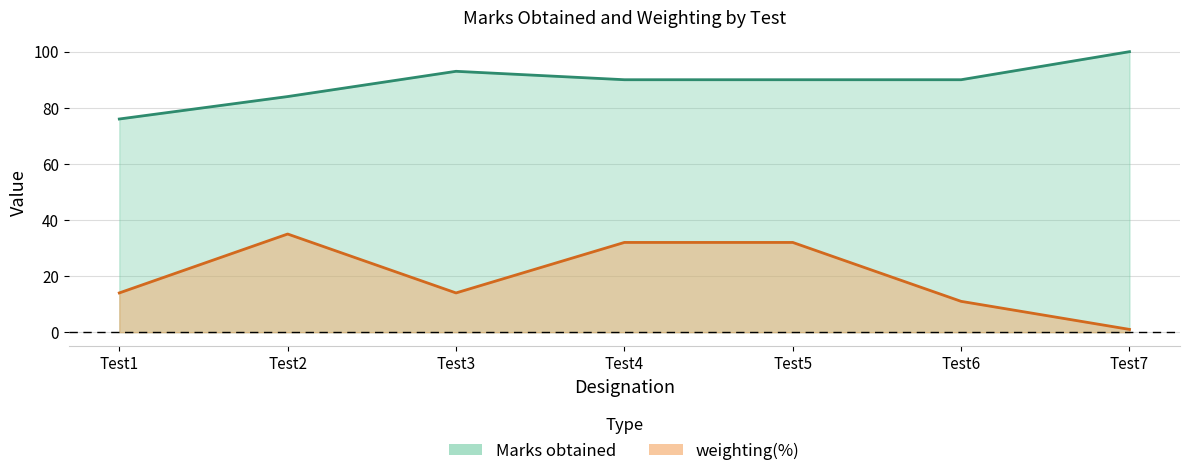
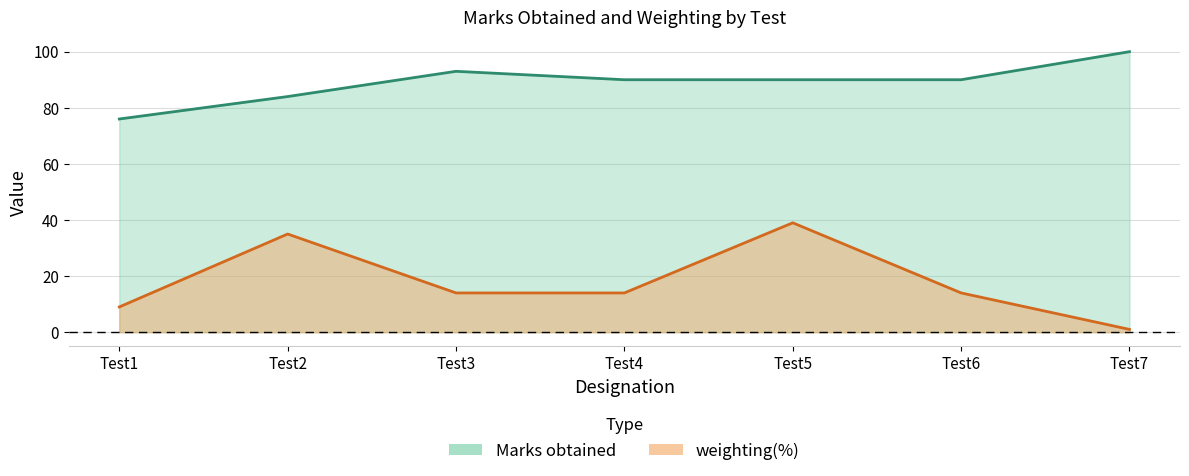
weighting(%), Test1: 14 -> 9
weighting(%), Test4: 32 -> 14
weighting(%), Test5: 32 -> 39
weighting(%), Test6: 11 -> 14
